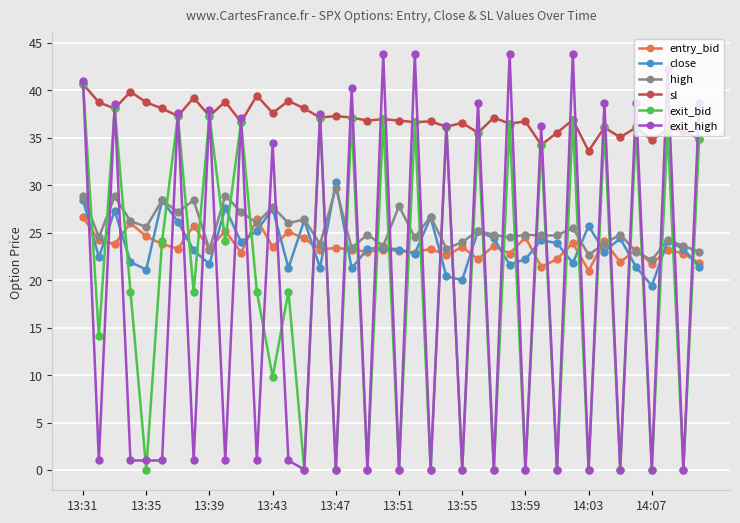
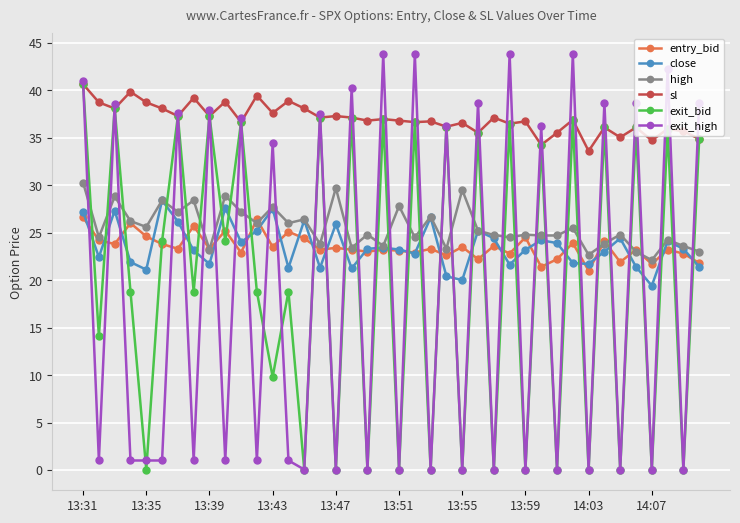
close, 13:31: 28 -> 27
high, 13:31: 29 -> 30
close, 13:47: 30 -> 26
high, 13:55: 24 -> 30
close, 13:59: 22 -> 23
close, 14:03: 26 -> 22
